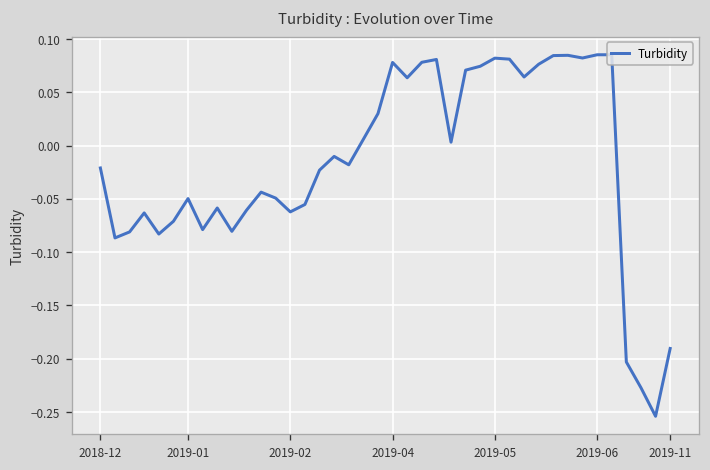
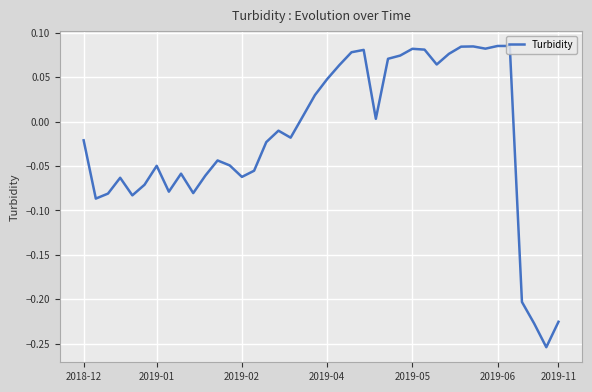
2019-04: 0.08 -> 0.05
2019-11: -0.19 -> -0.23
